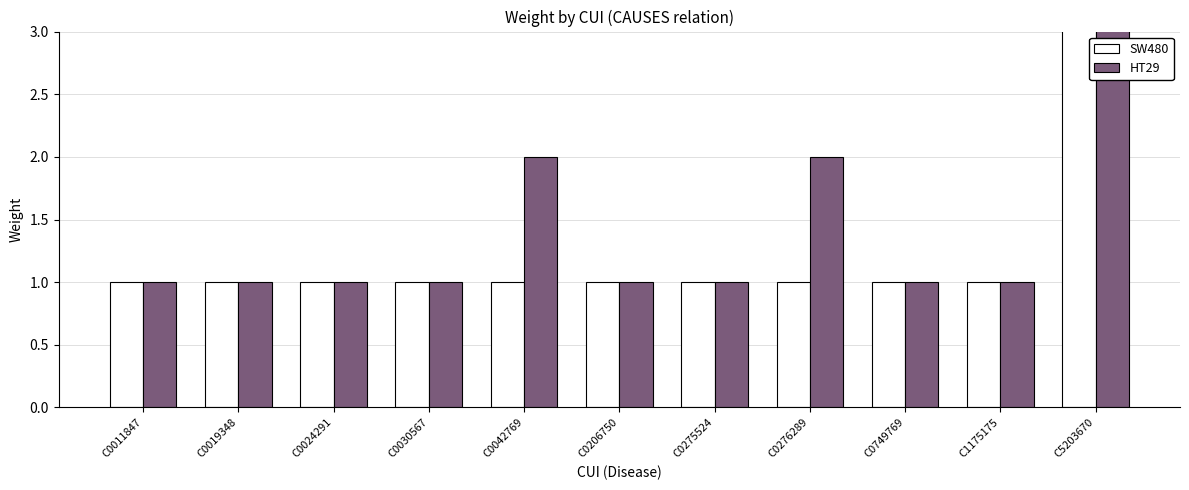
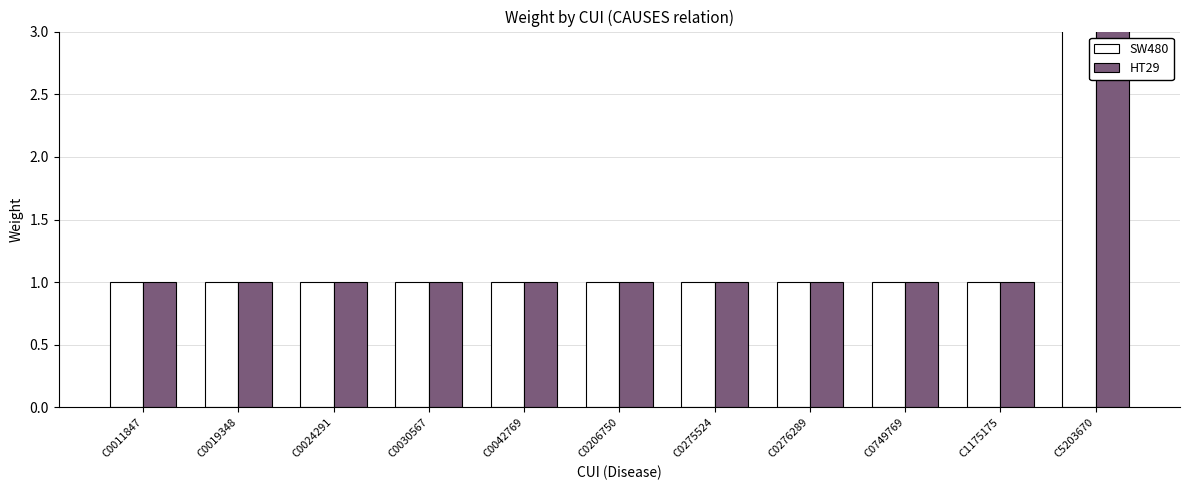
HT29, C0042769: 2 -> 1
HT29, C0276289: 2 -> 1
